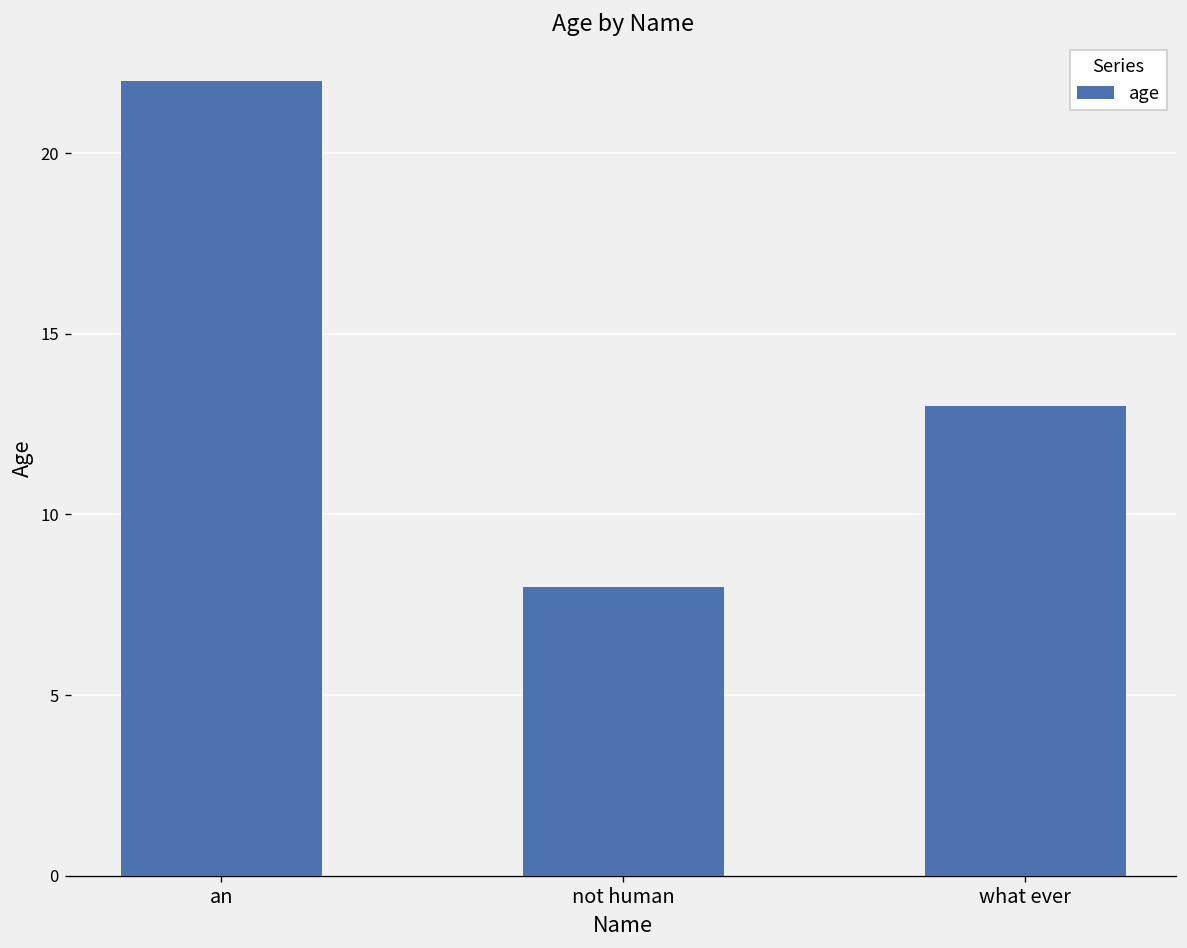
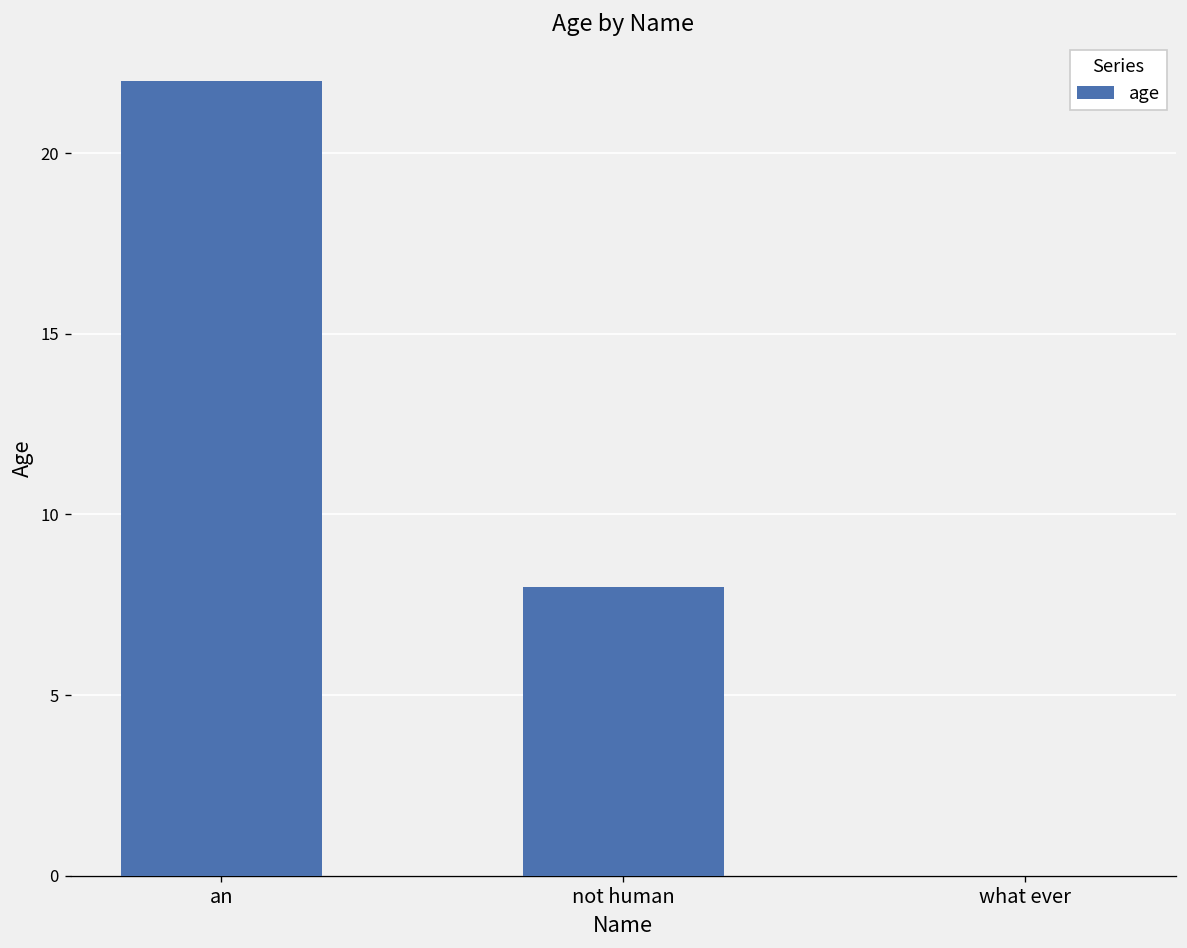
what ever: 13 -> 0
